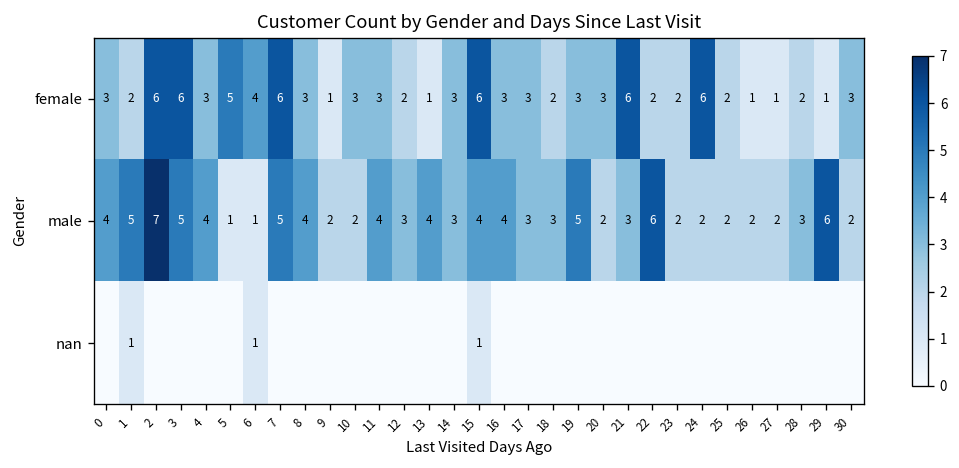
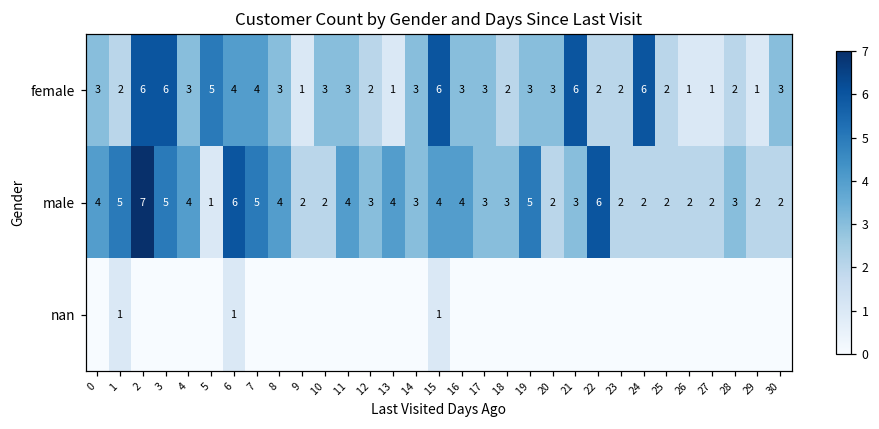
female, 7: 6 -> 4
male, 6: 1 -> 6
male, 29: 6 -> 2
